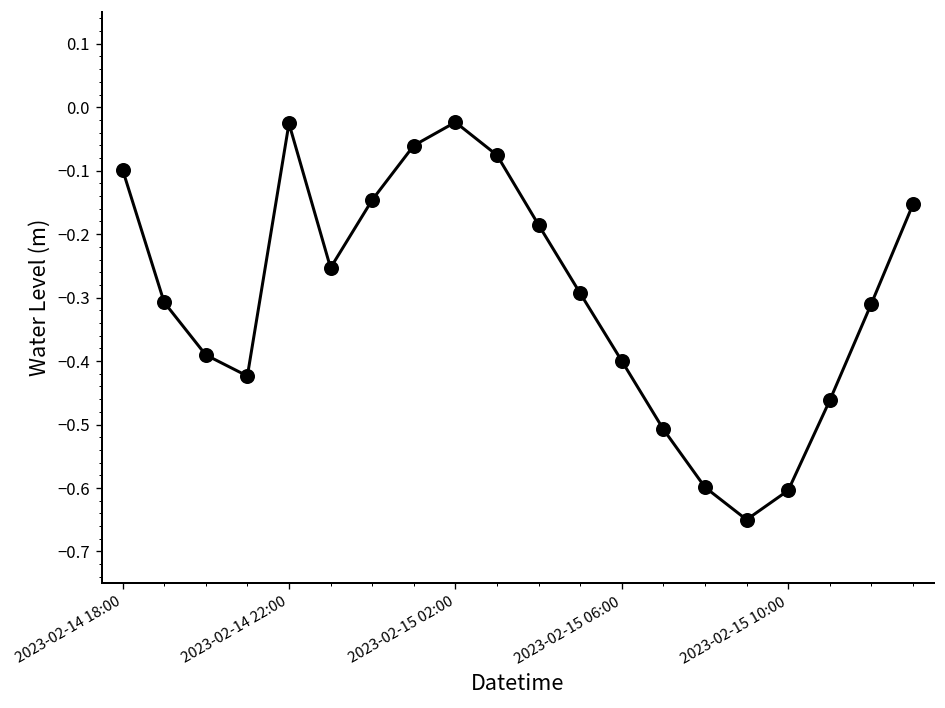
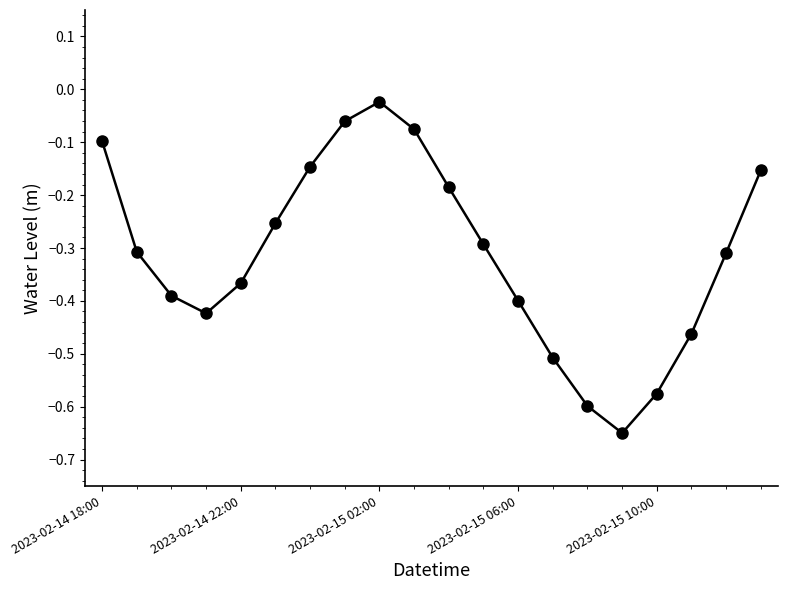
2023-02-14 22:00: -0.03 -> -0.37
2023-02-15 10:00: -0.60 -> -0.58
